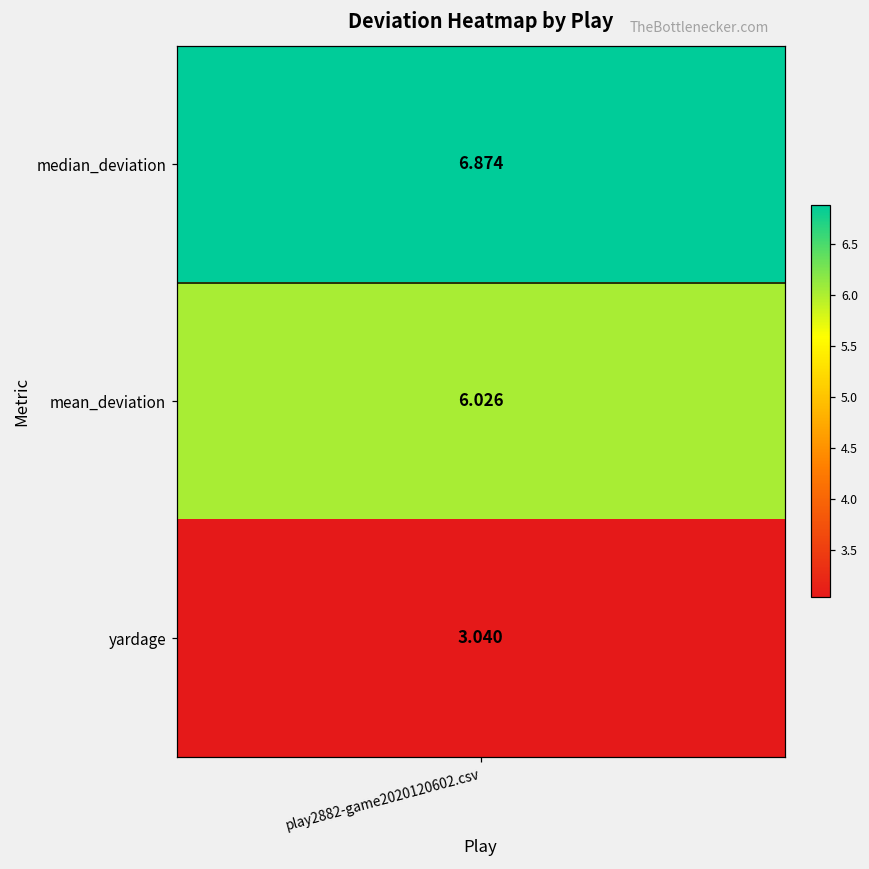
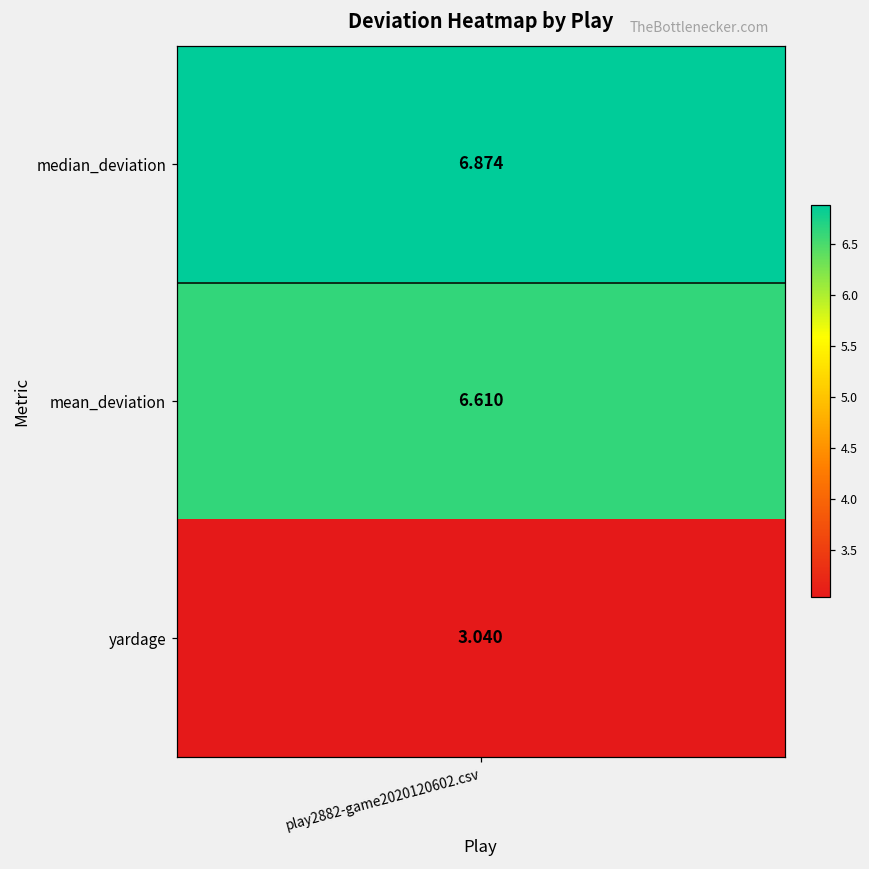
mean_deviation, play2882-game2020120602.csv: 6.026 -> 6.610
